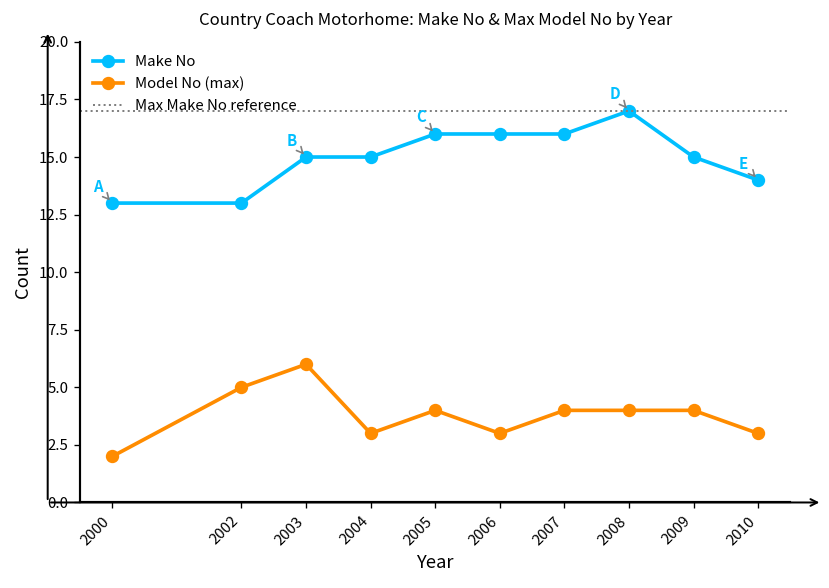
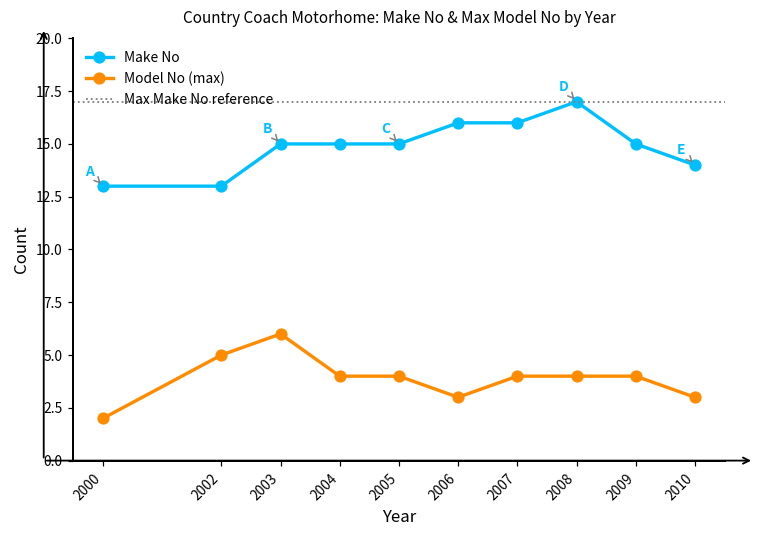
Model No (max), 2004: 3 -> 4
Make No, 2005: 16 -> 15
